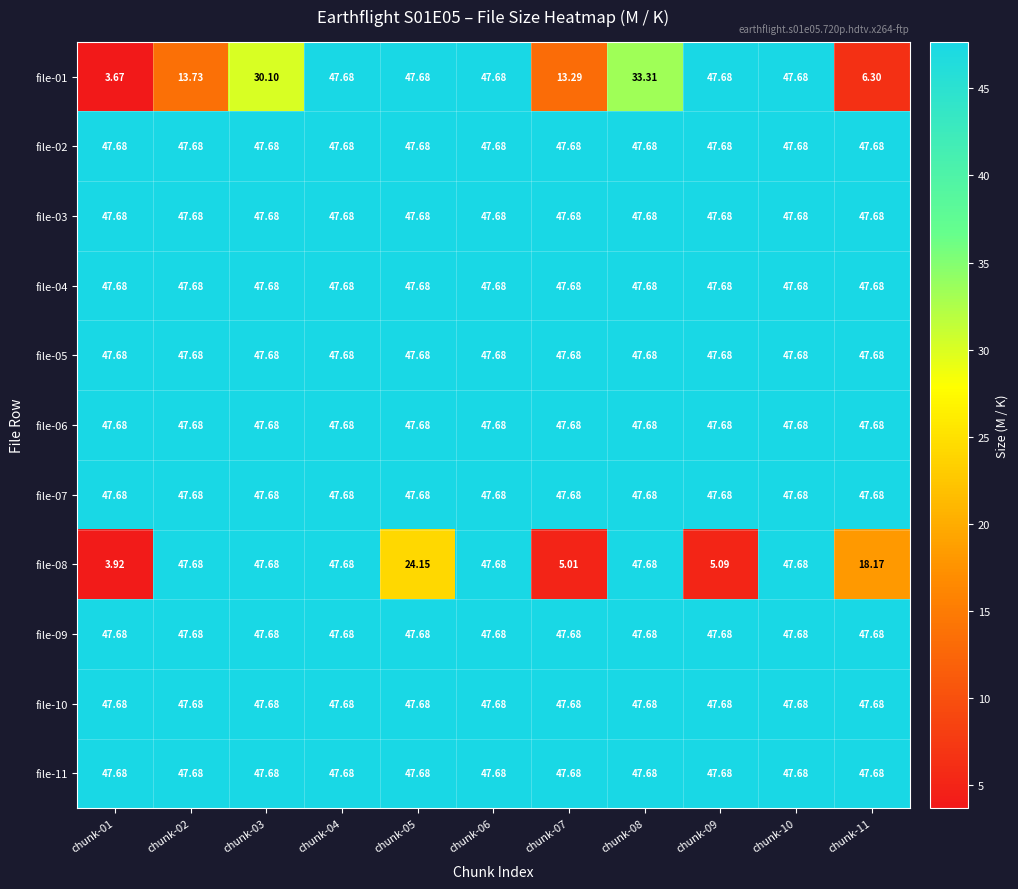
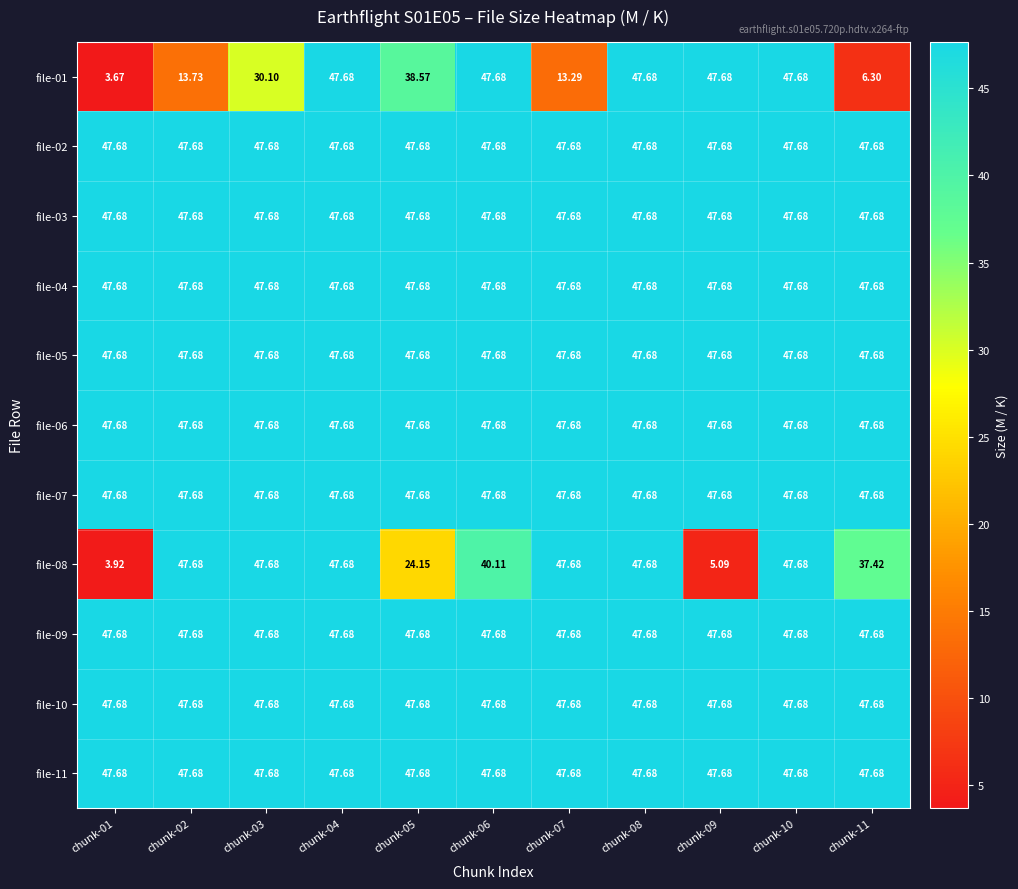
file-01, chunk-05: 47.68 -> 38.57
file-01, chunk-08: 33.31 -> 47.68
file-08, chunk-06: 47.68 -> 40.11
file-08, chunk-07: 5.01 -> 47.68
file-08, chunk-11: 18.17 -> 37.42
